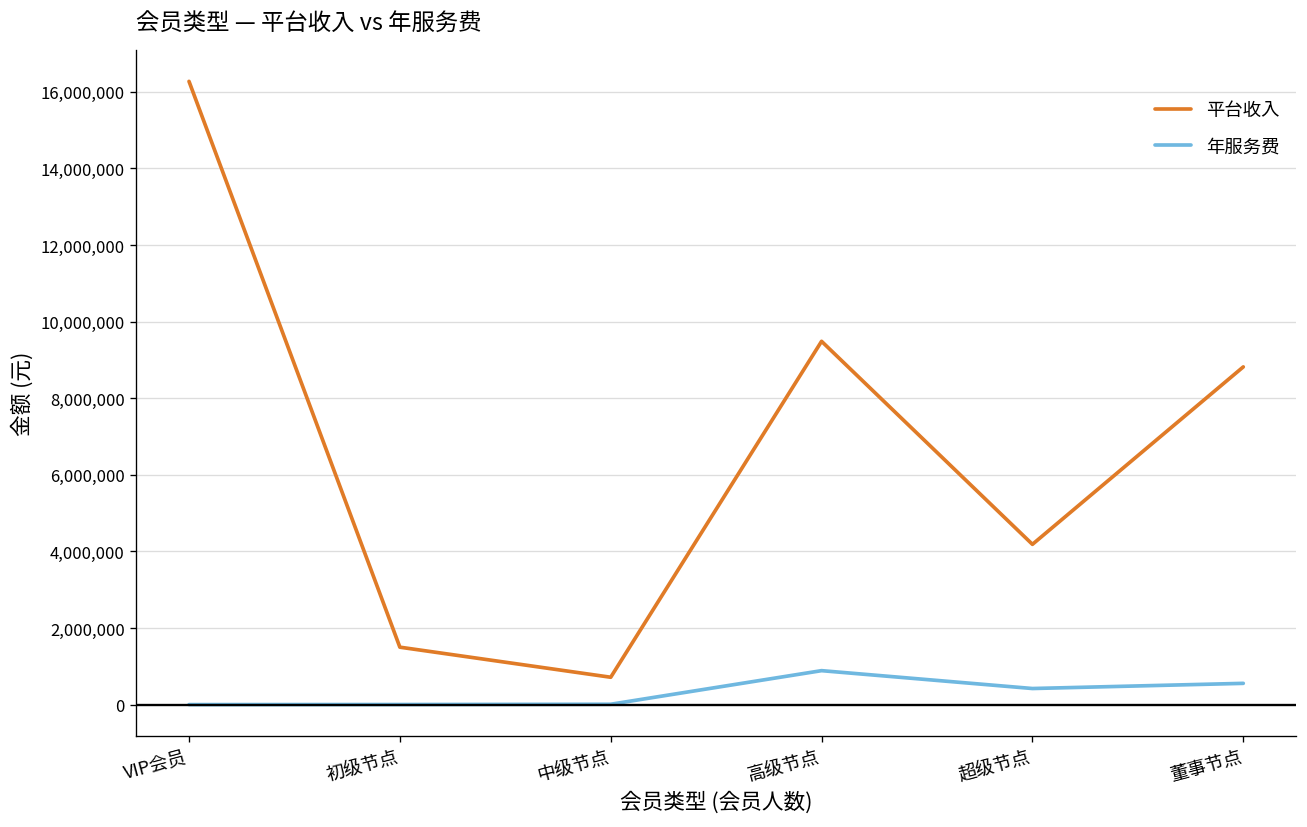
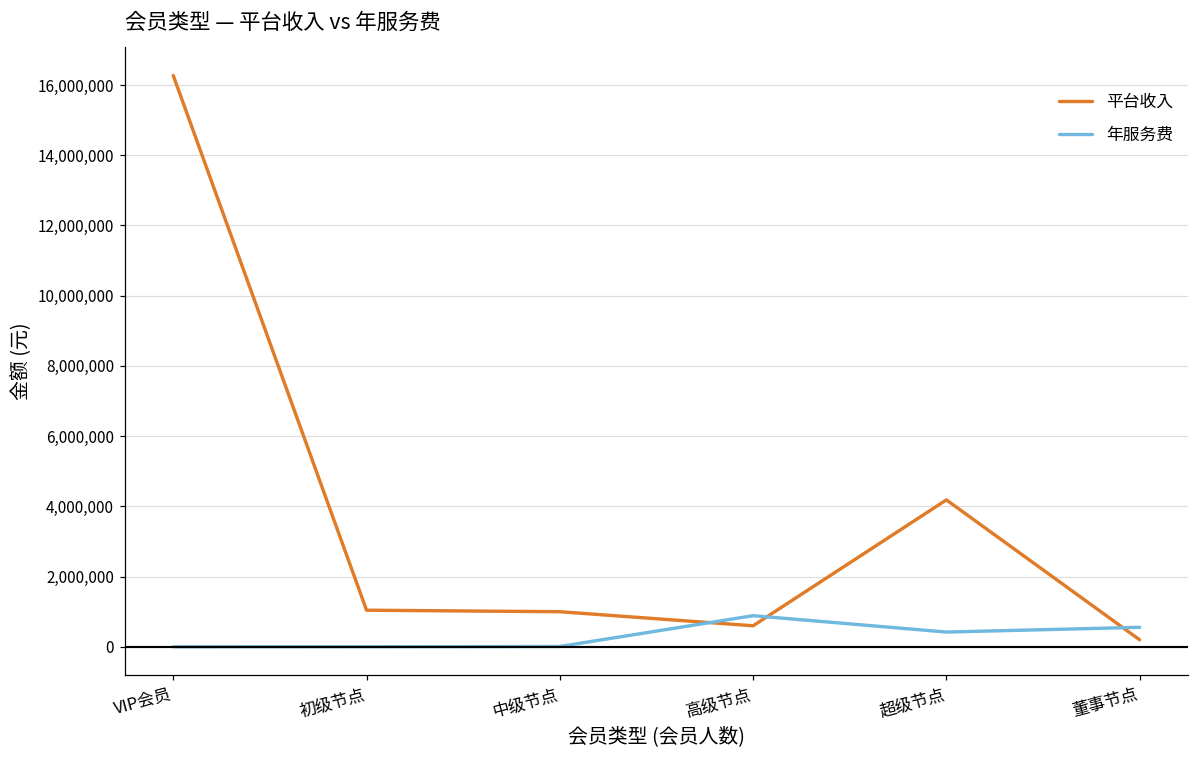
平台收入, 初级节点: 1,500,000 -> 1,000,000
平台收入, 中级节点: 700,000 -> 1,000,000
平台收入, 高级节点: 9,500,000 -> 600,000
平台收入, 董事节点: 8,800,000 -> 200,000
